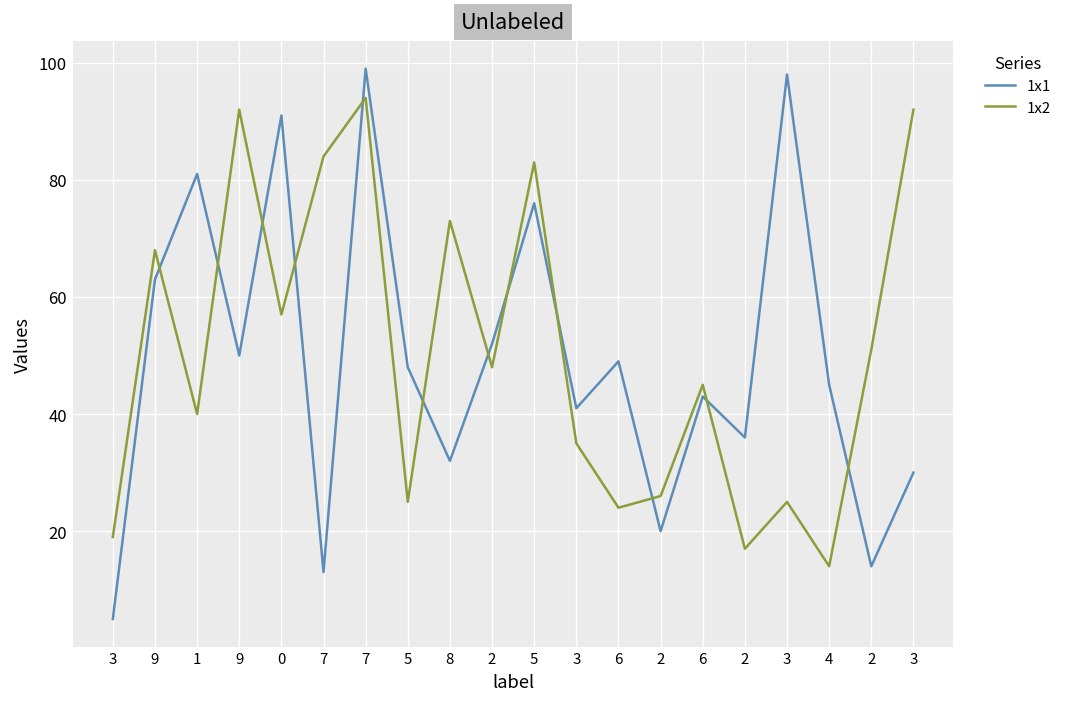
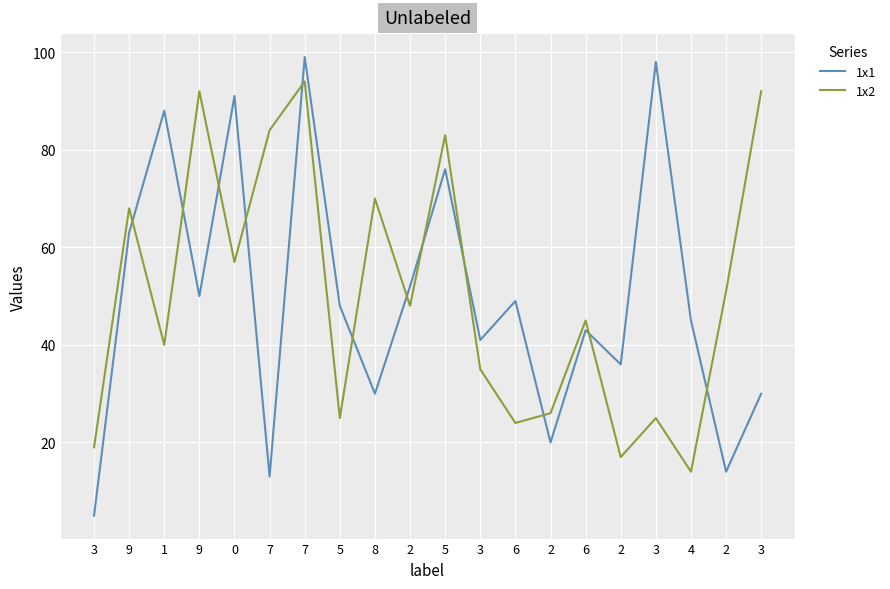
1x1, 1: 81 -> 88
1x1, 8: 32 -> 30
1x2, 8: 73 -> 70
